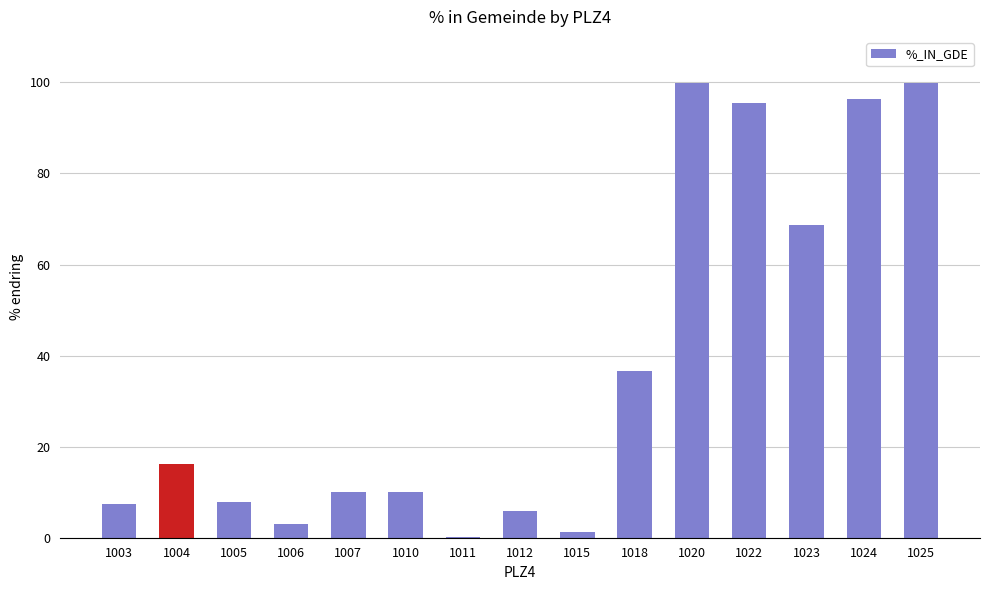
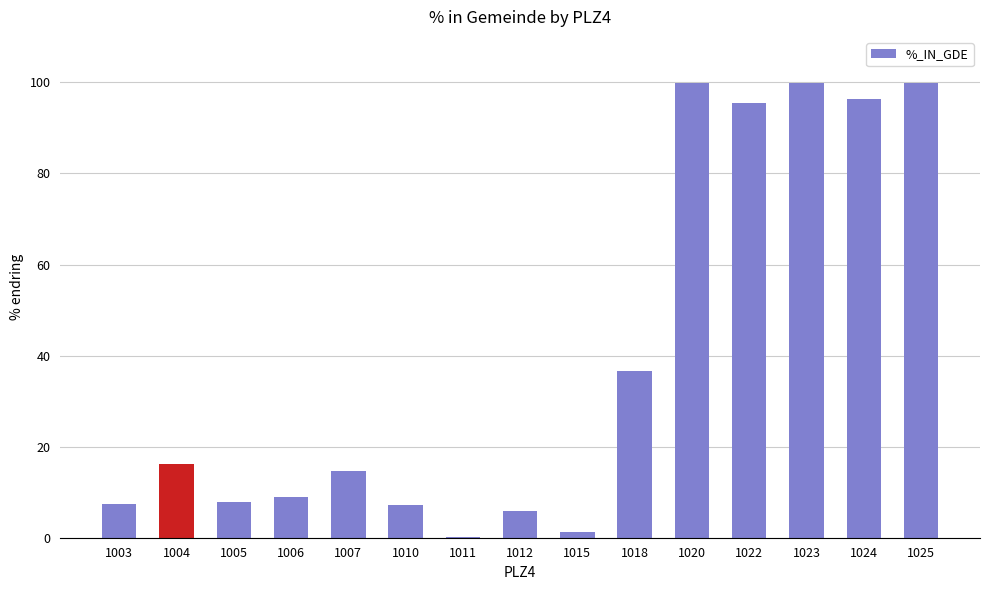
1006: 3 -> 9
1007: 10 -> 15
1010: 10 -> 7
1023: 69 -> 100
